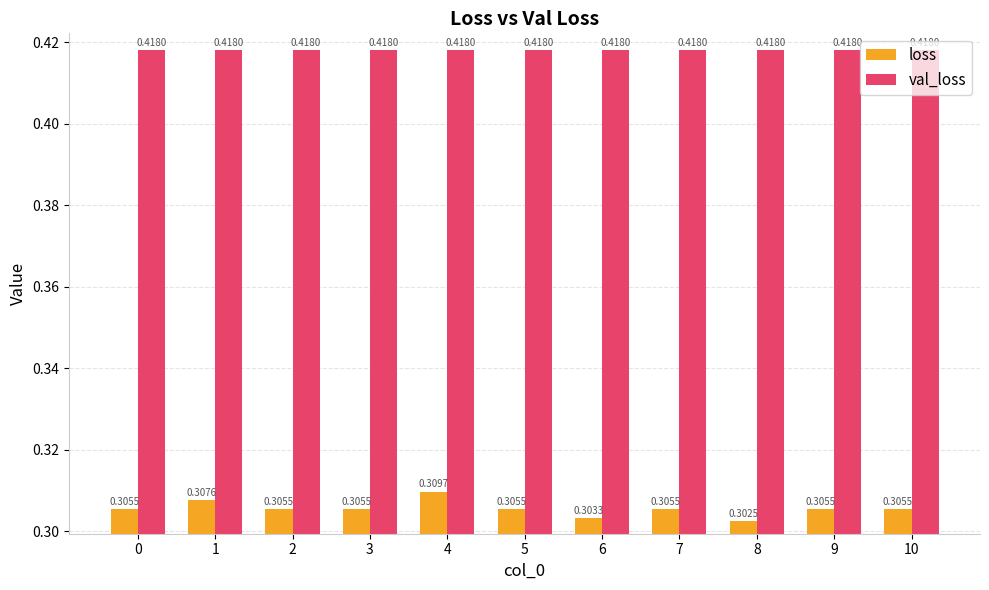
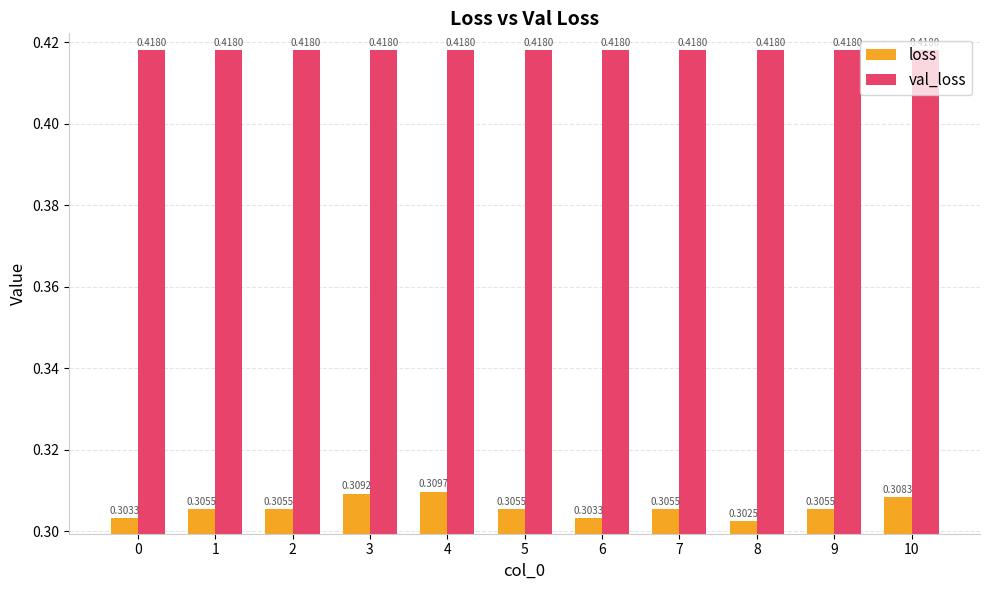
loss, 0: 0.3055 -> 0.3033
loss, 1: 0.3076 -> 0.3055
loss, 3: 0.3055 -> 0.3092
loss, 10: 0.3055 -> 0.3083
